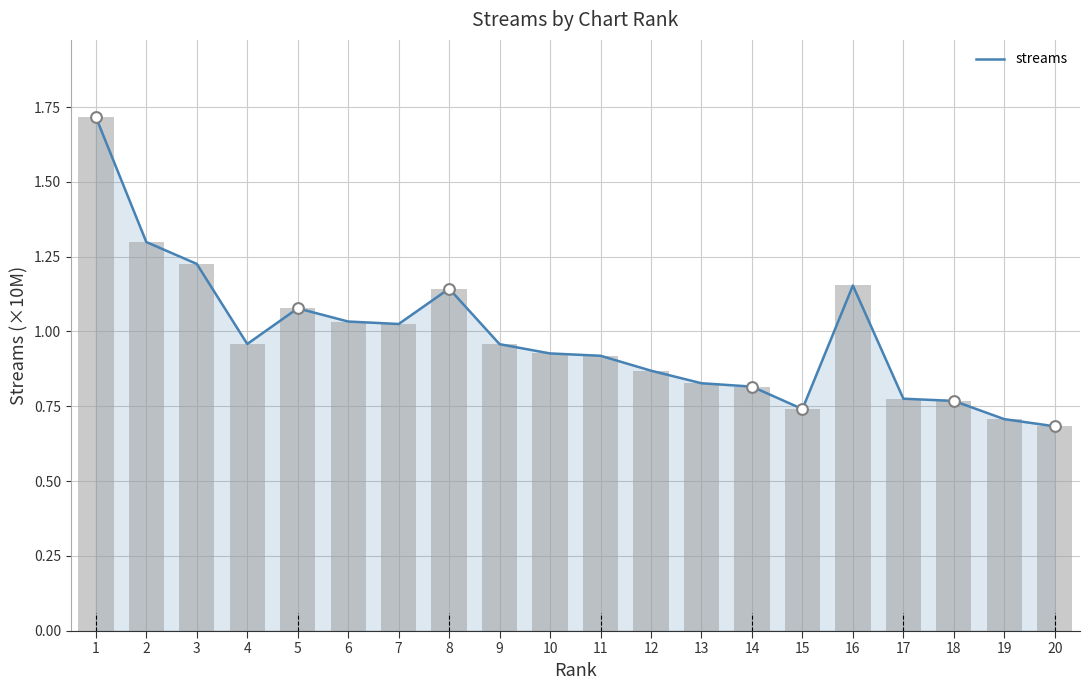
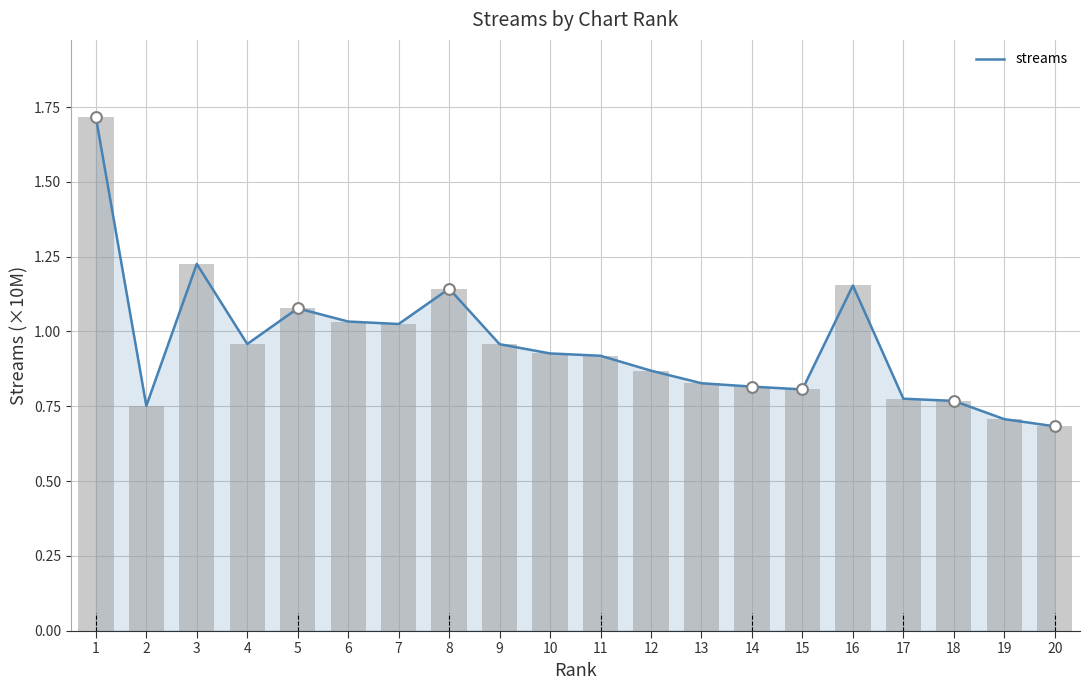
streams, 2: 1.30 -> 0.75
streams, 15: 0.74 -> 0.81
